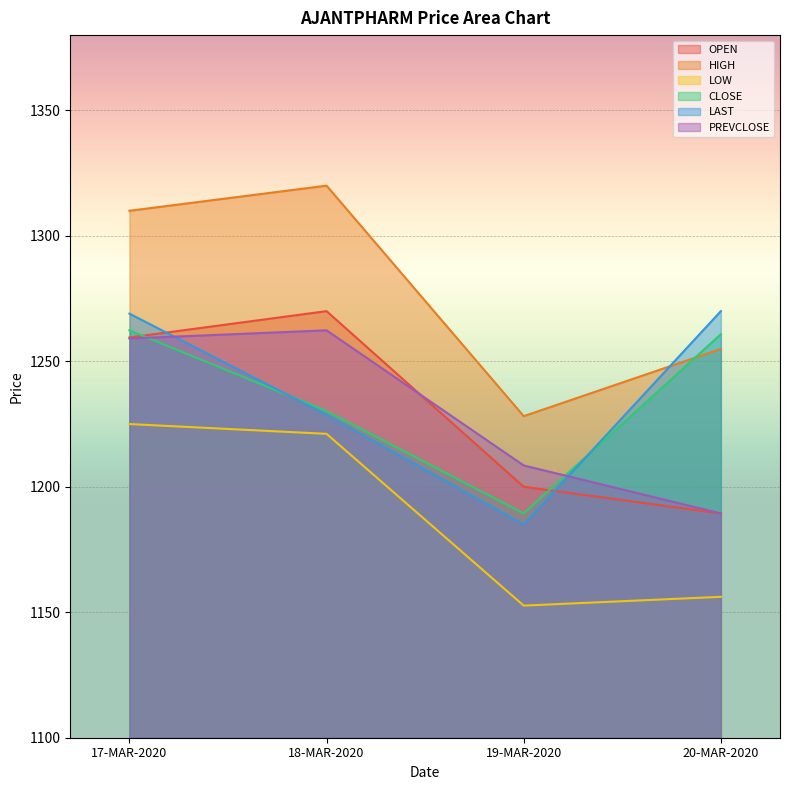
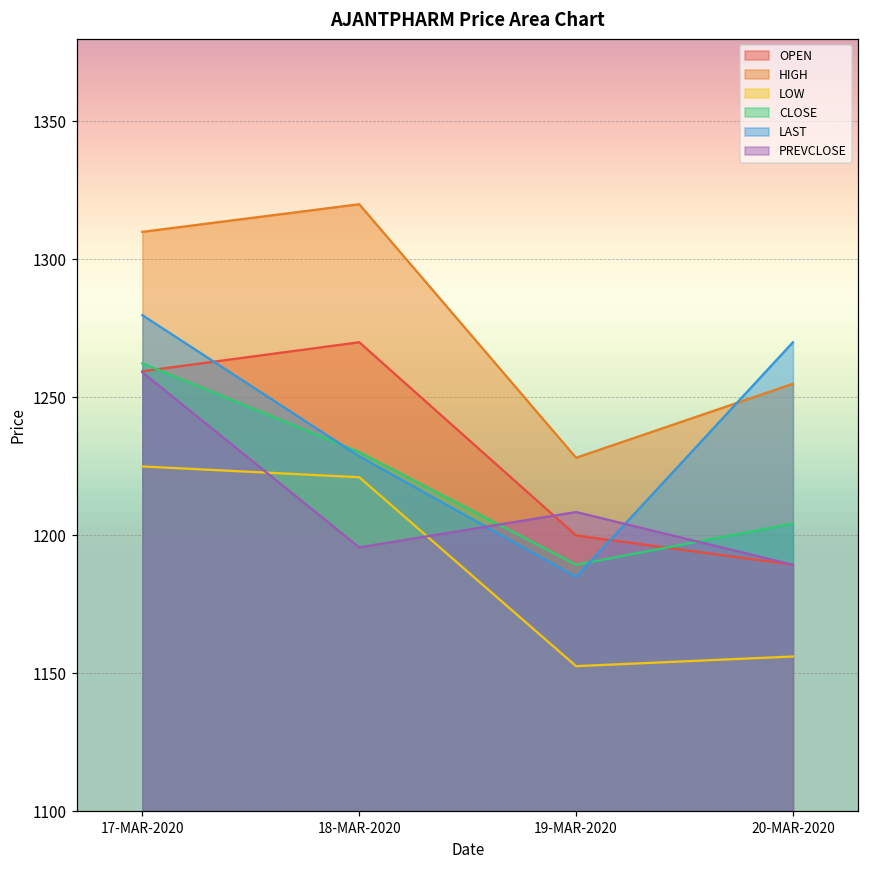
LAST, 17-MAR-2020: 1269 -> 1280
PREVCLOSE, 18-MAR-2020: 1262 -> 1196
CLOSE, 20-MAR-2020: 1261 -> 1204
